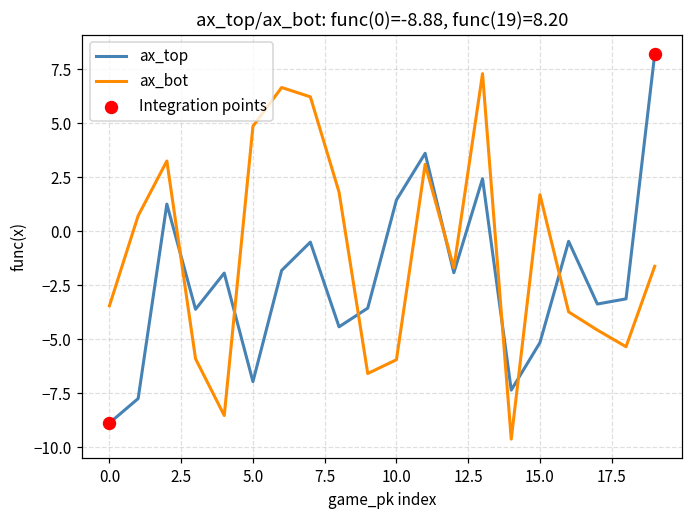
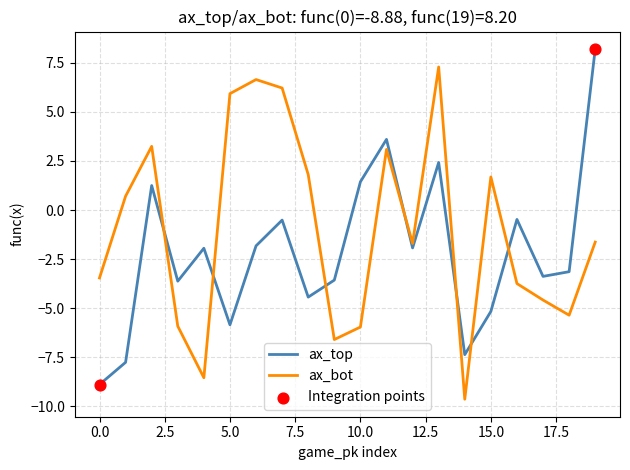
ax_top, 5.0: -7.0 -> -5.8
ax_bot, 5.0: 4.8 -> 5.9
